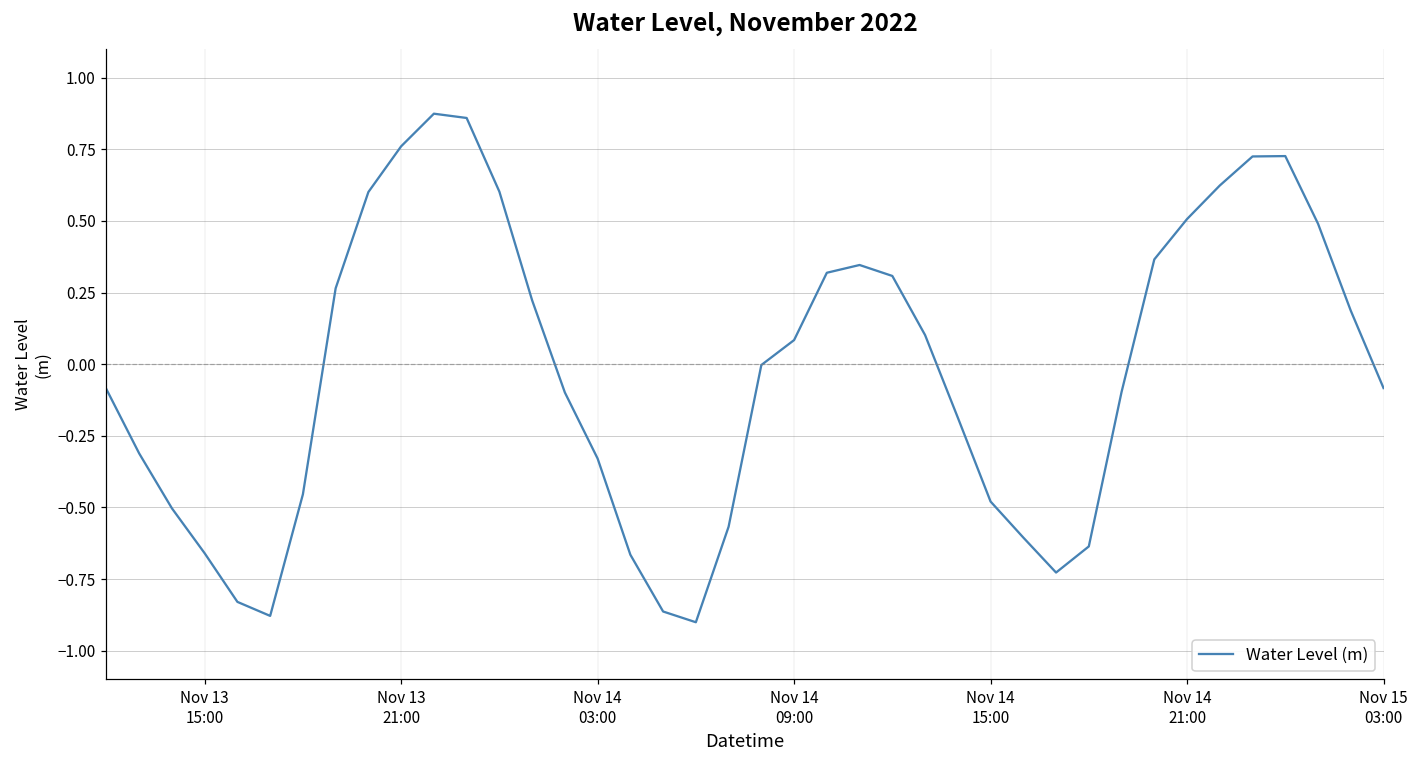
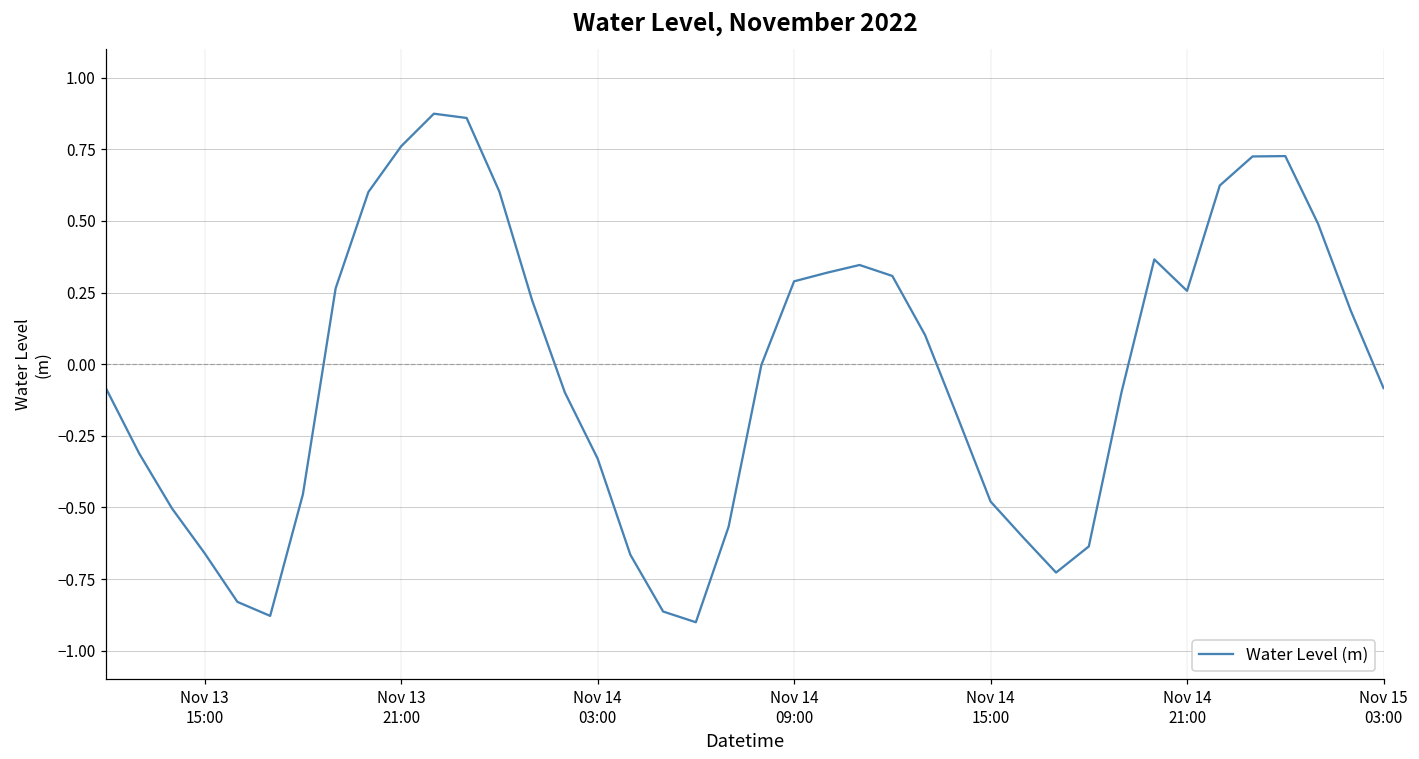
Nov 14 09:00: 0.08 -> 0.29
Nov 14 21:00: 0.51 -> 0.26
